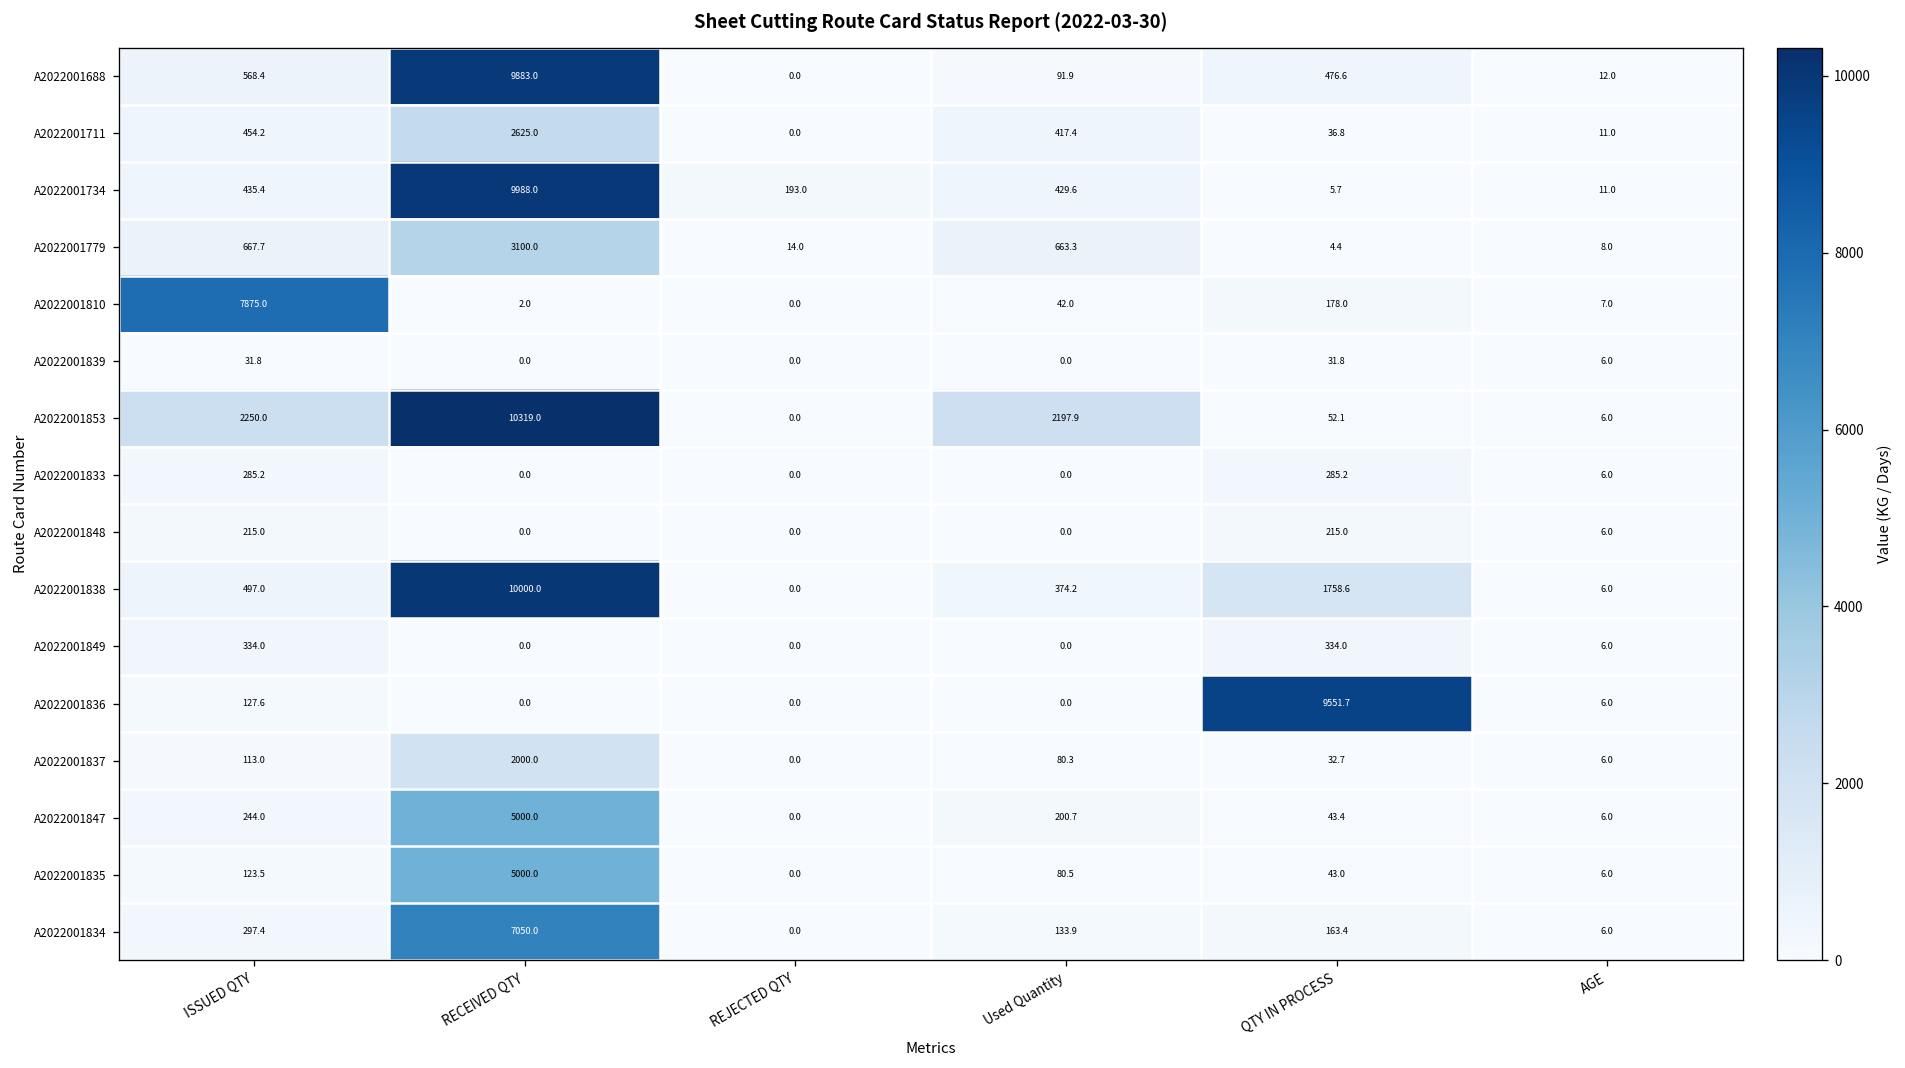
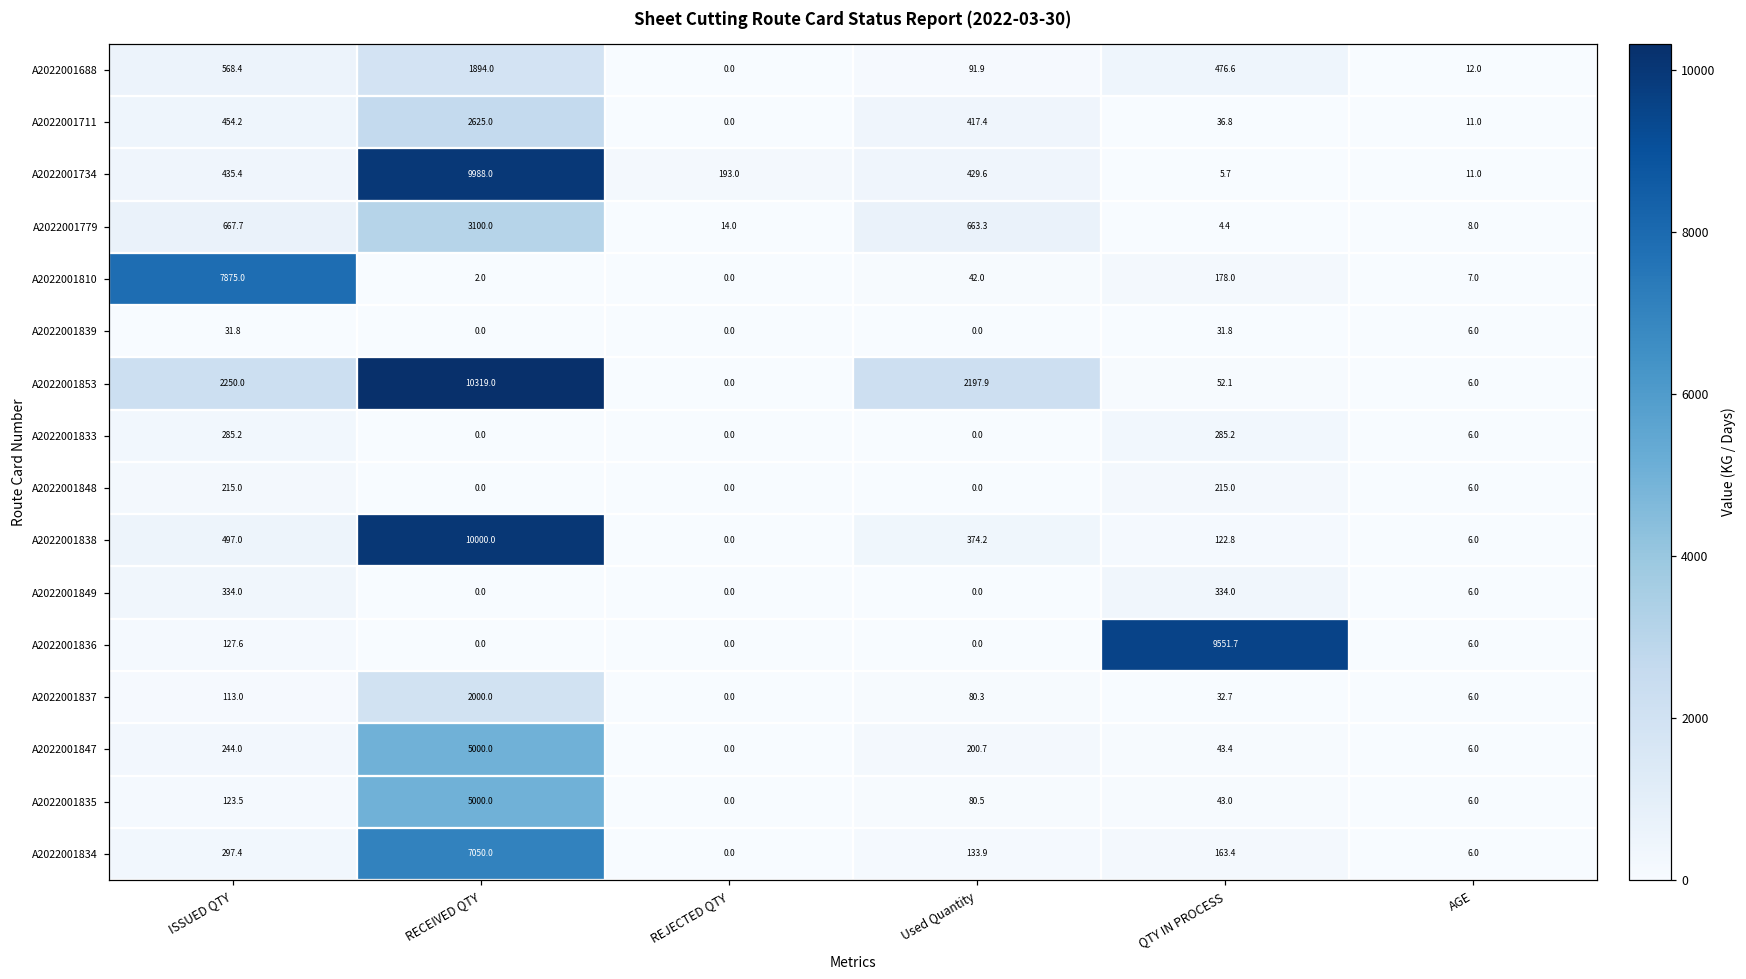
A2022001688, RECEIVED QTY: 9883.0 -> 1894.0
A2022001838, QTY IN PROCESS: 1758.6 -> 122.8
